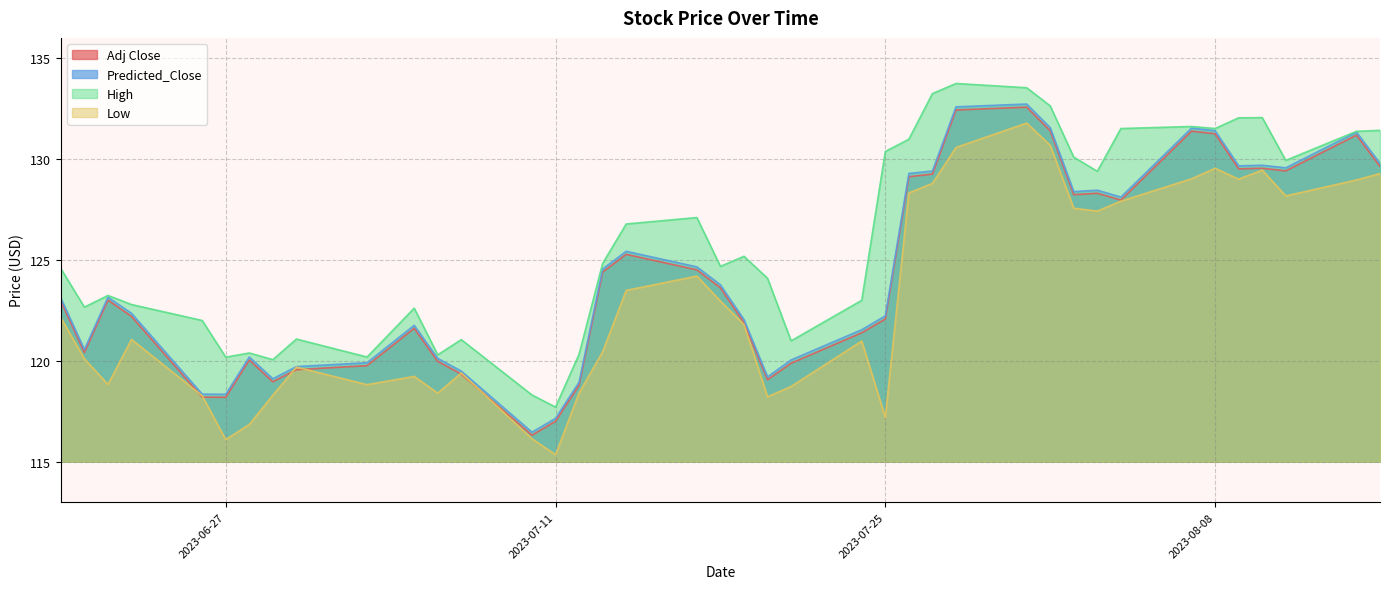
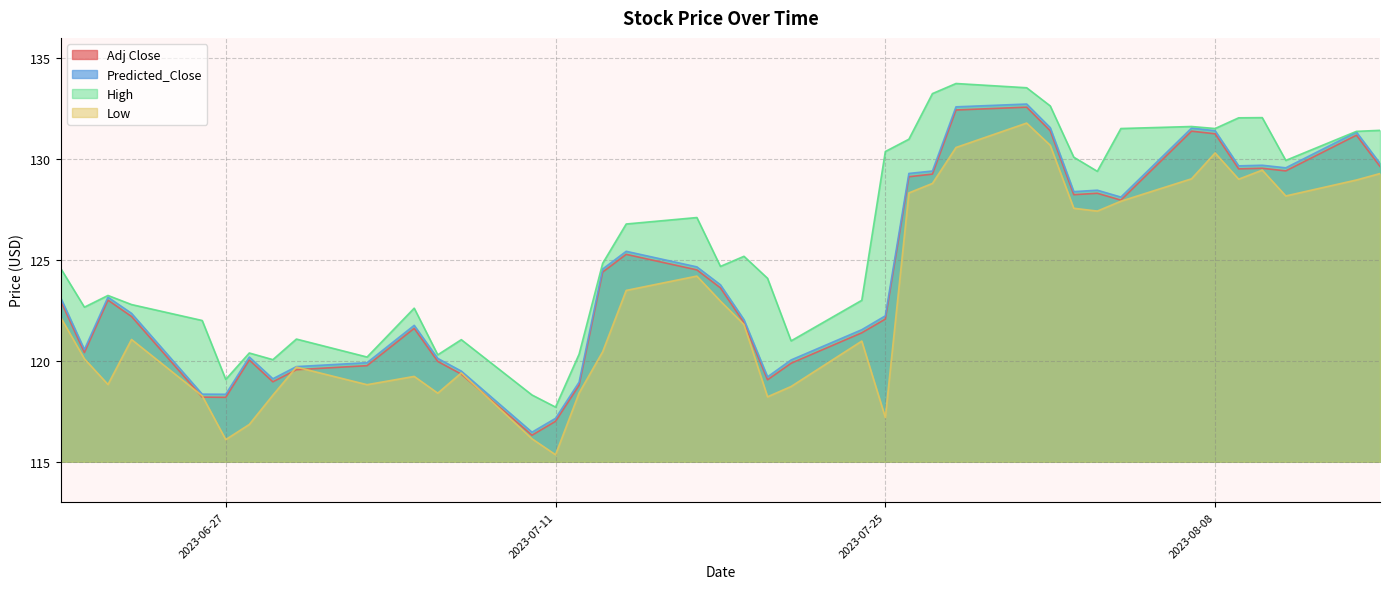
High, 2023-06-27: 120.2 -> 119.1
Low, 2023-08-08: 129.5 -> 130.3
